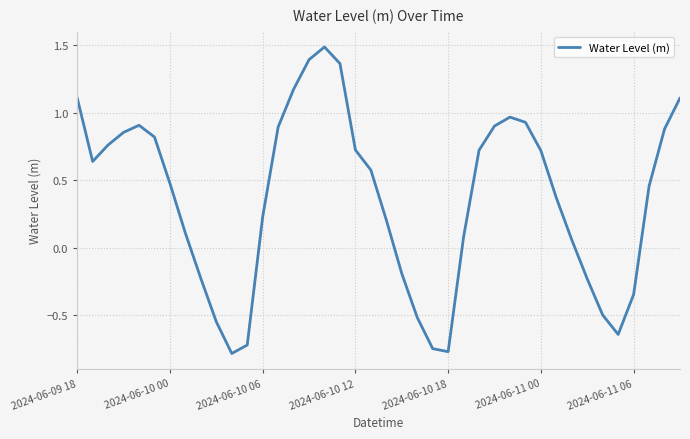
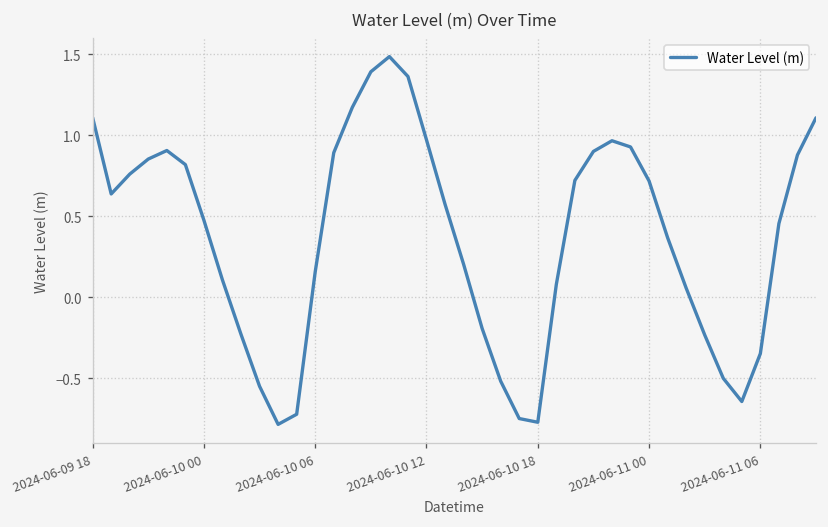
2024-06-10 06: 0.23 -> 0.16
2024-06-10 12: 0.72 -> 0.97
